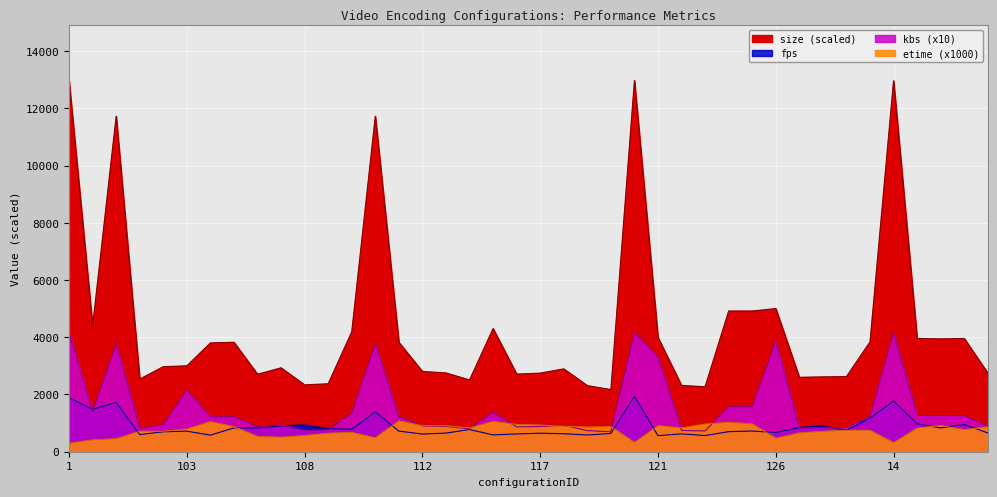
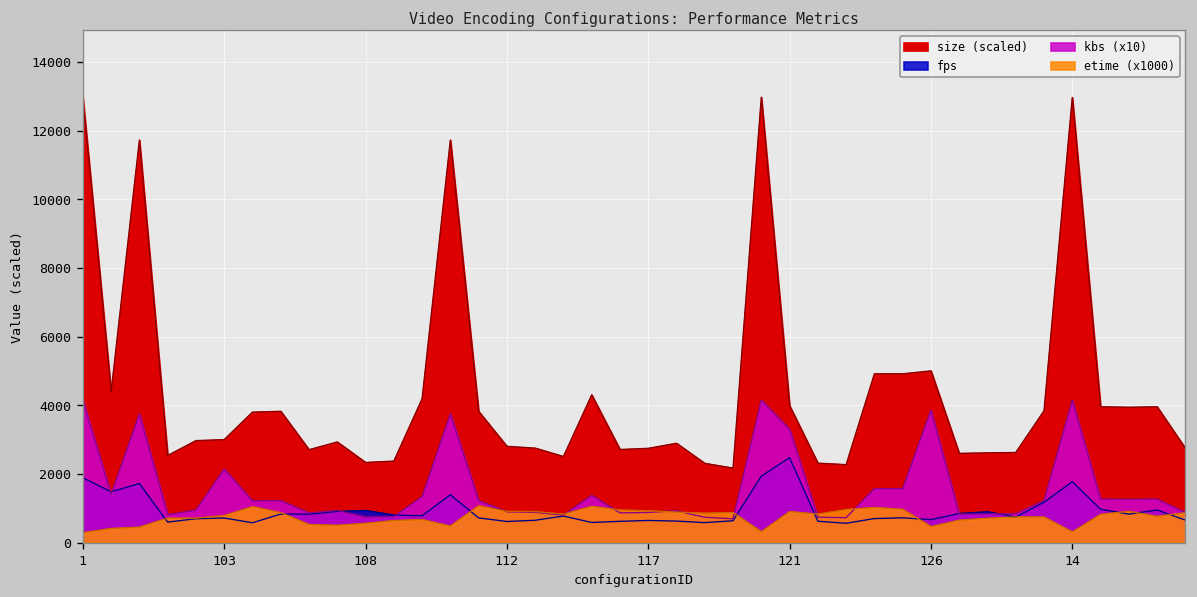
fps, 121: 600 -> 2500
